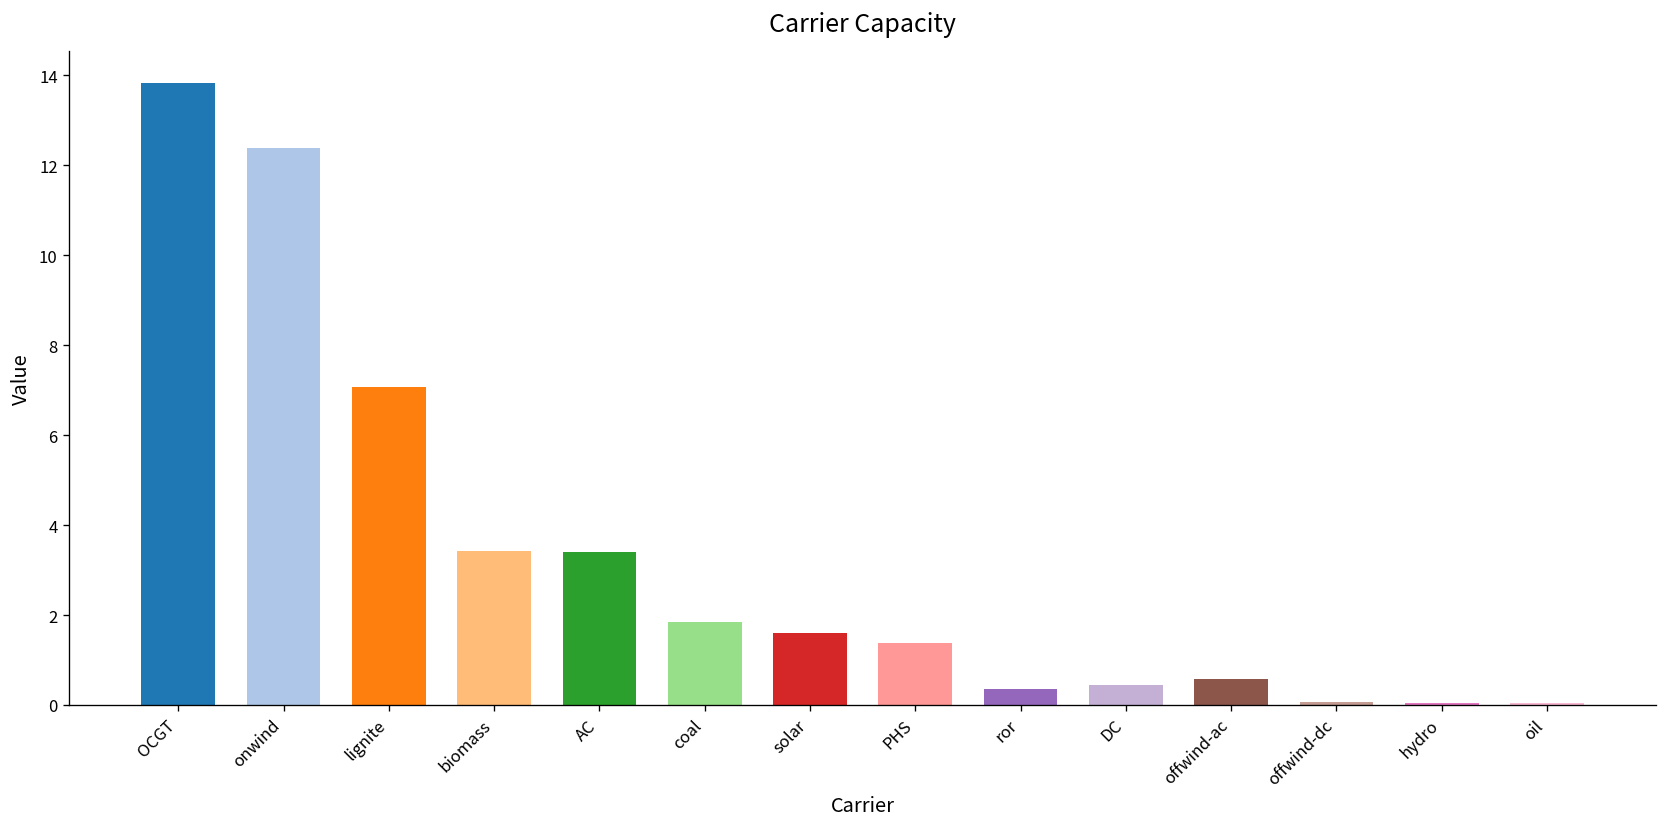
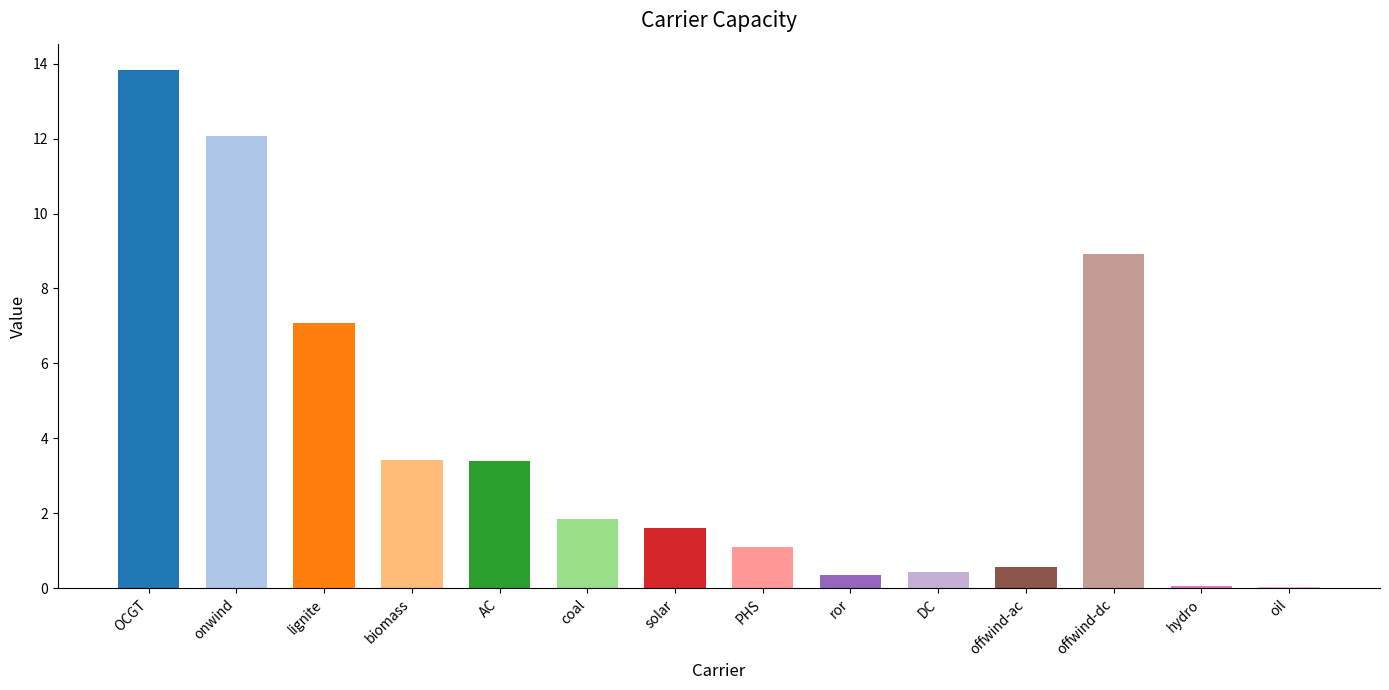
onwind: 12.4 -> 12.1
PHS: 1.4 -> 1.1
offwind-dc: 0.1 -> 8.9
